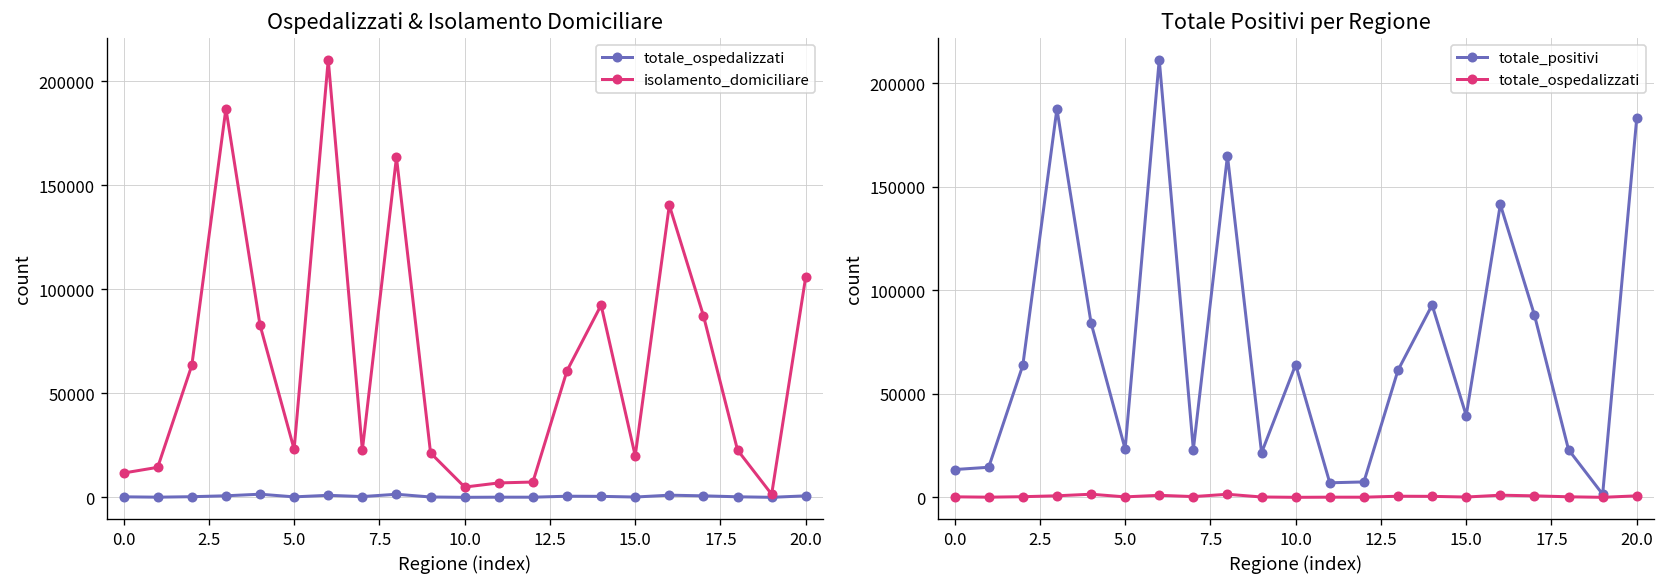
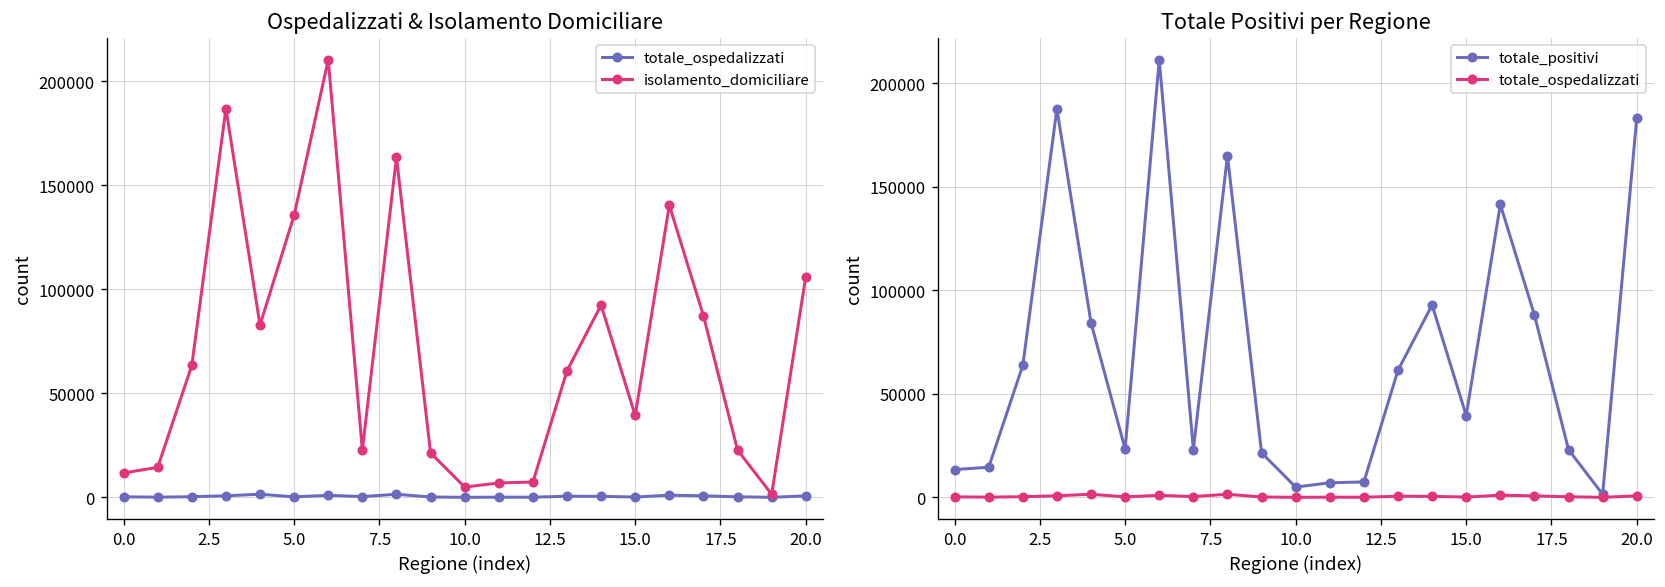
Ospedalizzati & Isolamento Domiciliare, isolamento_domiciliare, 5.0: 23000 -> 136000
Ospedalizzati & Isolamento Domiciliare, isolamento_domiciliare, 15.0: 20000 -> 39000
Totale Positivi per Regione, totale_positivi, 10.0: 64000 -> 5000
